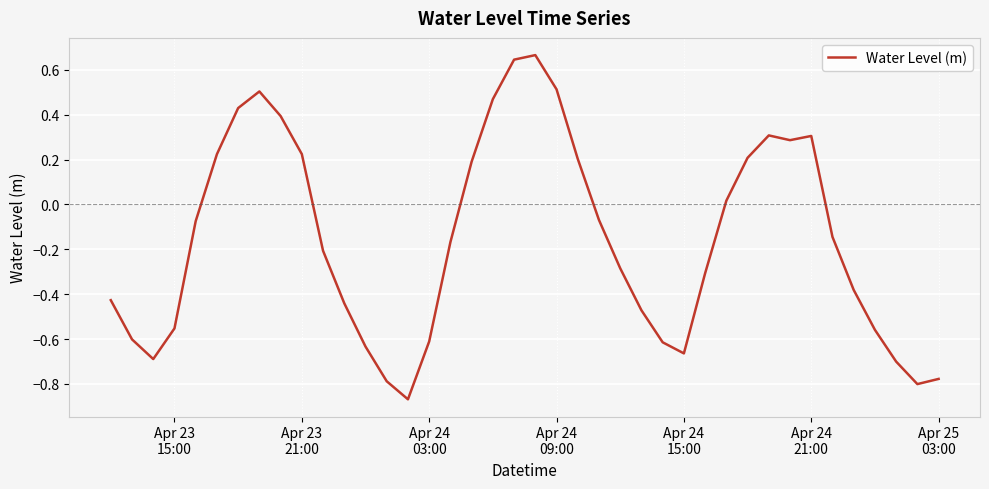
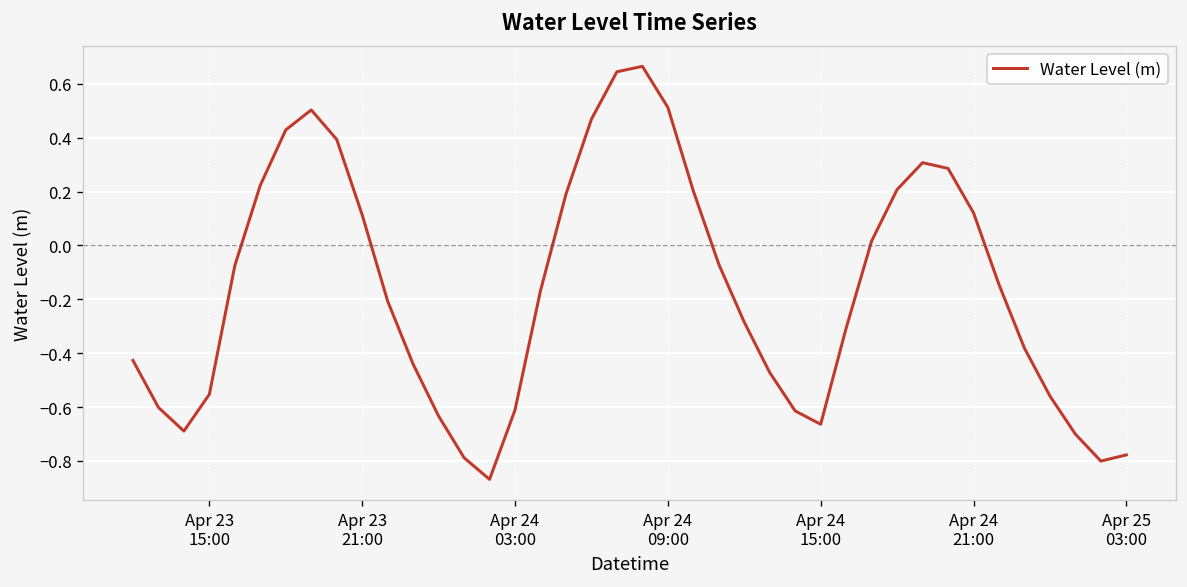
Apr 23 21:00: 0.22 -> 0.11
Apr 24 21:00: 0.31 -> 0.12
